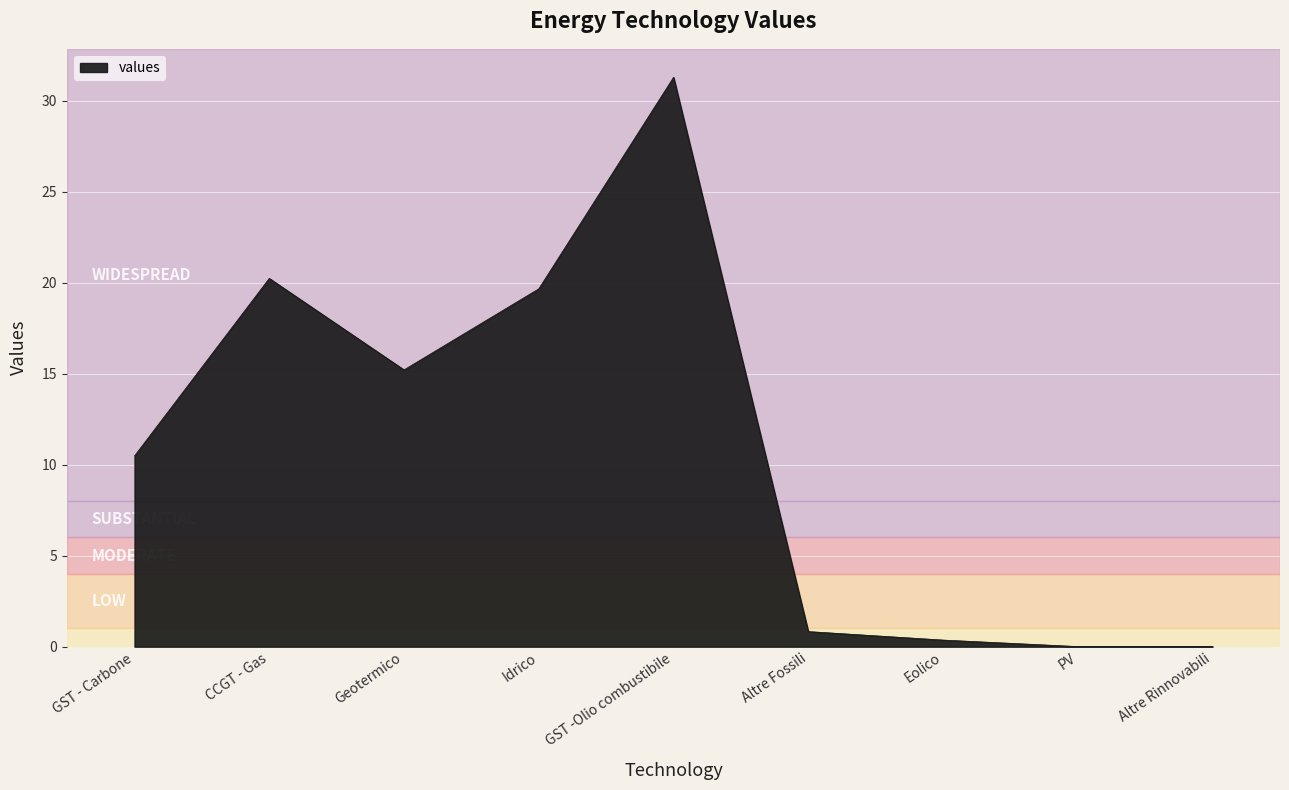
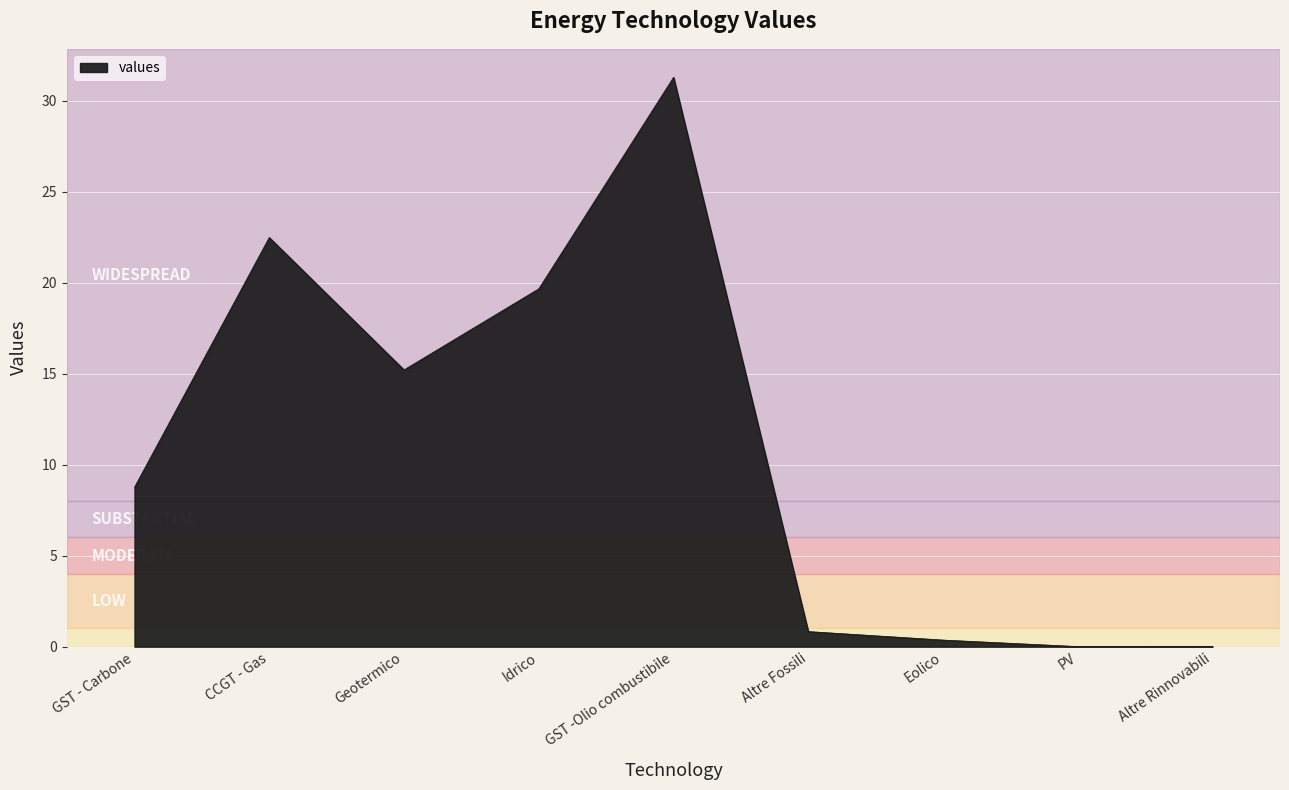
GST - Carbone: 10.5 -> 8.8
CCGT - Gas: 20.2 -> 22.5
